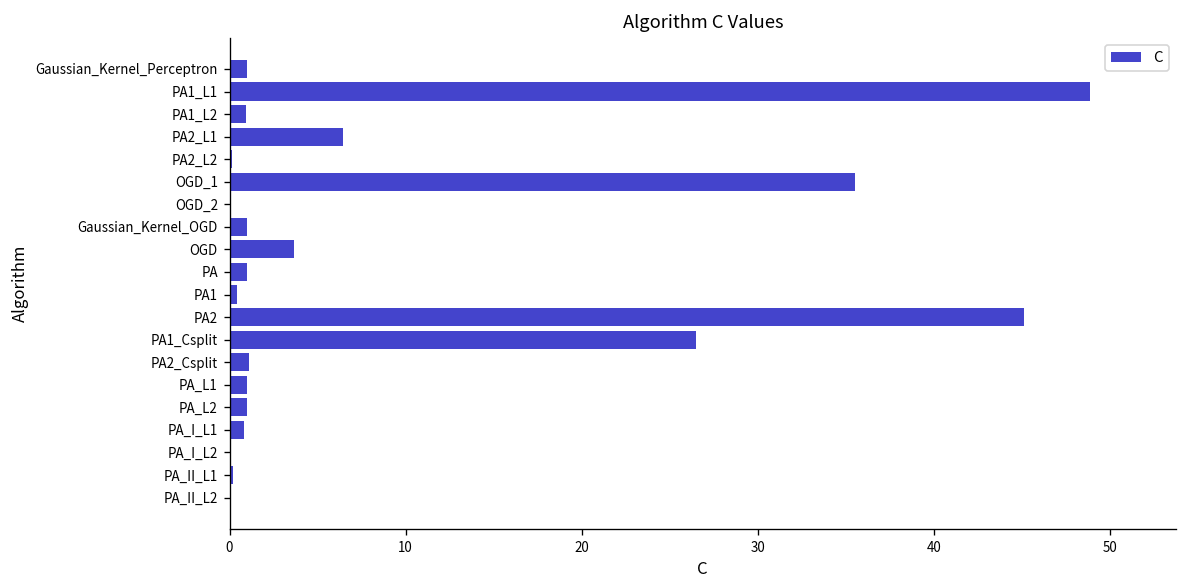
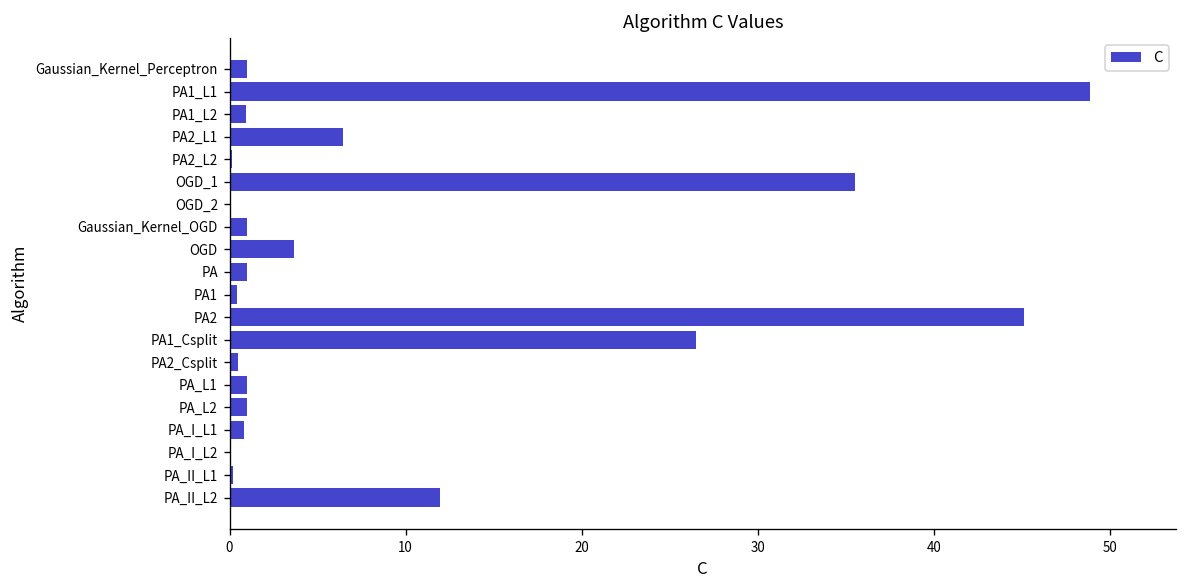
PA2_Csplit: 1.1 -> 0.5
PA_II_L2: 0.1 -> 11.9
